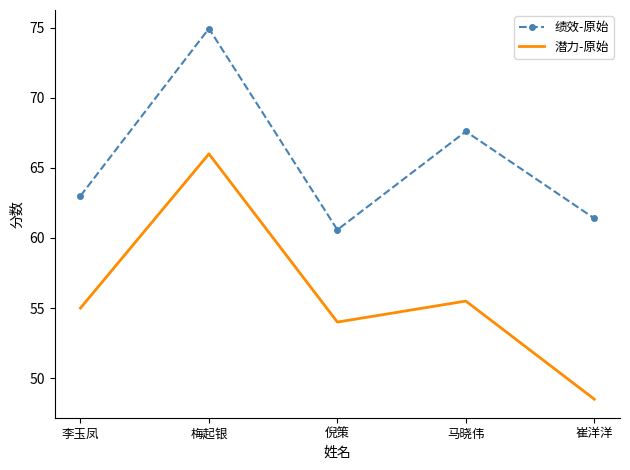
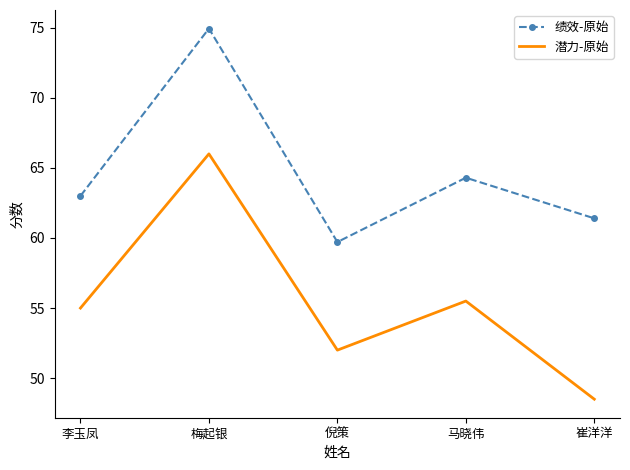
绩效-原始, 倪策: 60.6 -> 59.7
潜力-原始, 倪策: 54 -> 52
绩效-原始, 马晓伟: 67.6 -> 64.3
